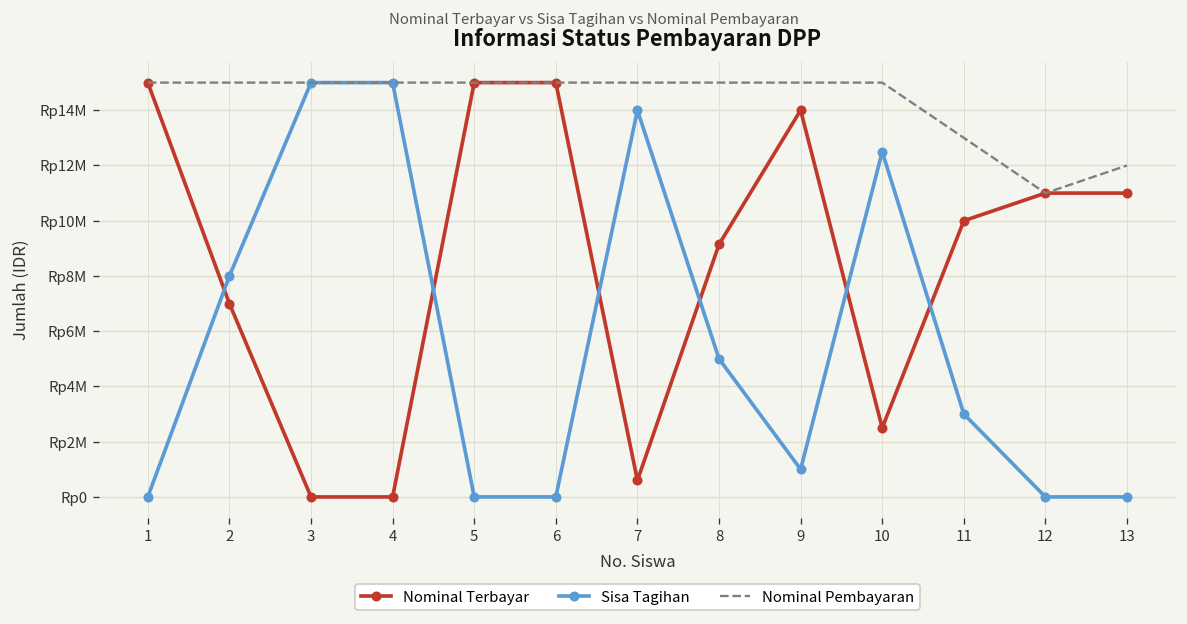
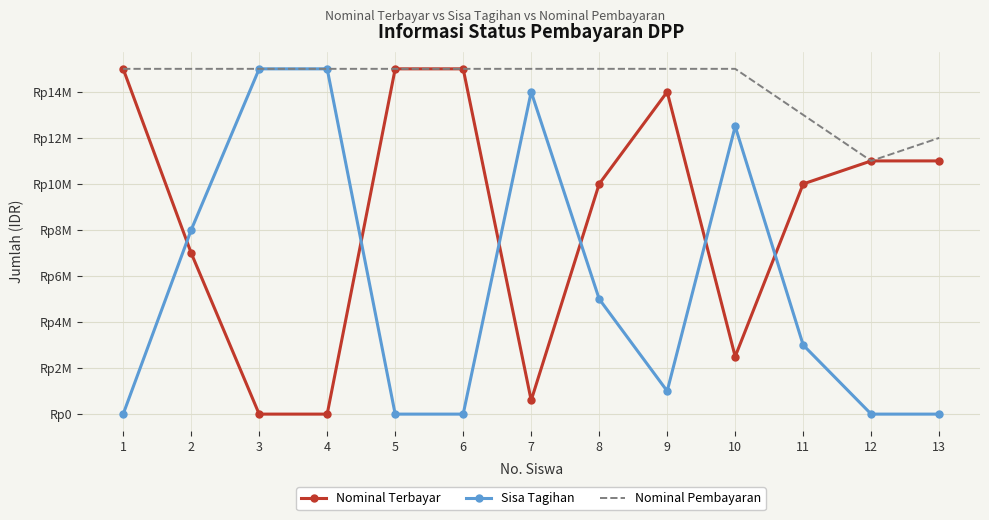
Nominal Terbayar, 8: Rp9100000 -> Rp10000000
